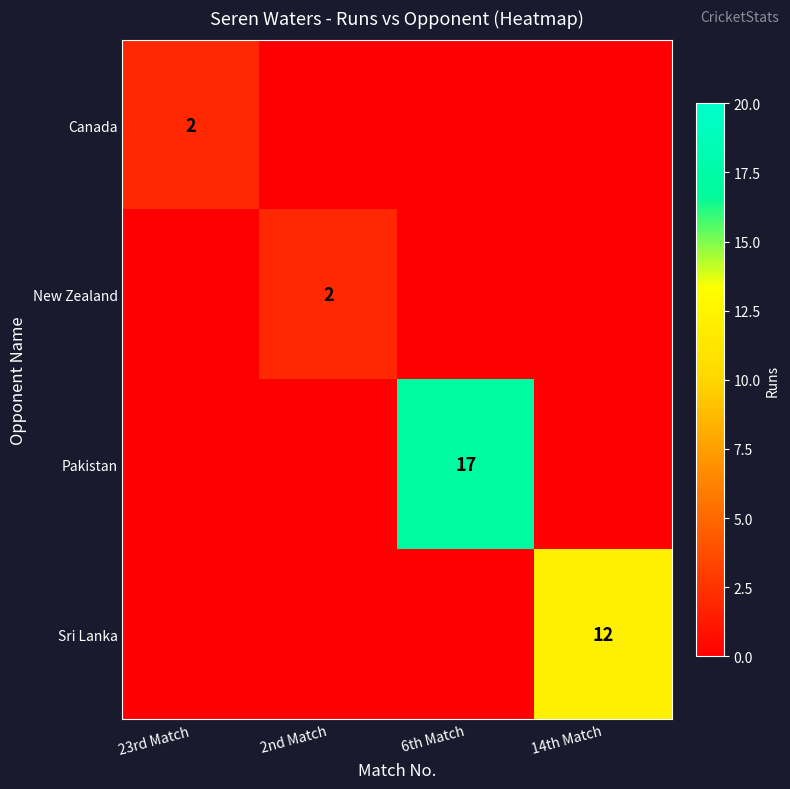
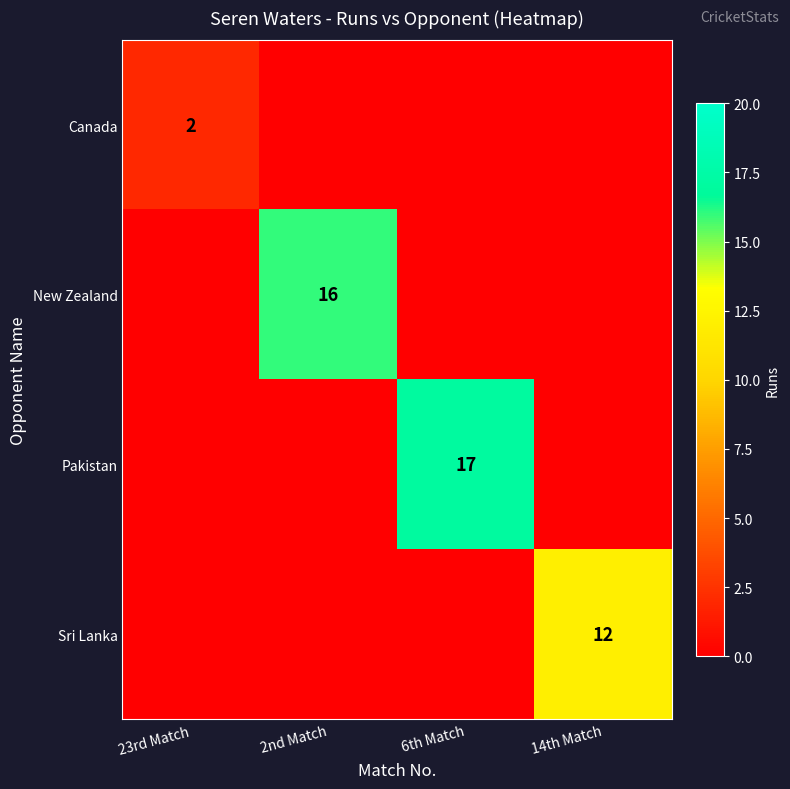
New Zealand, 2nd Match: 2 -> 16
